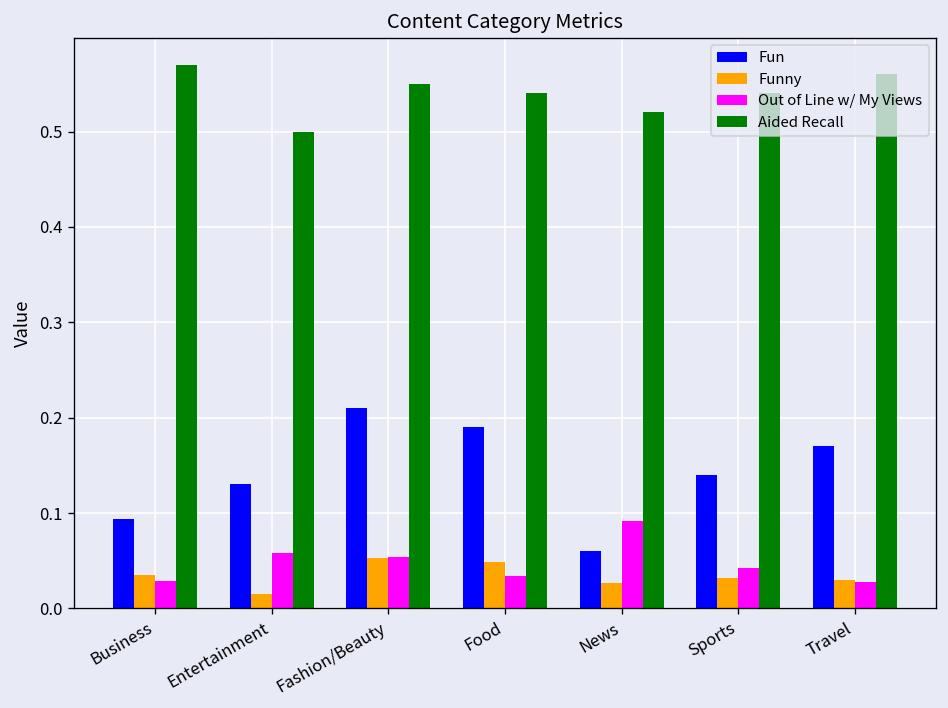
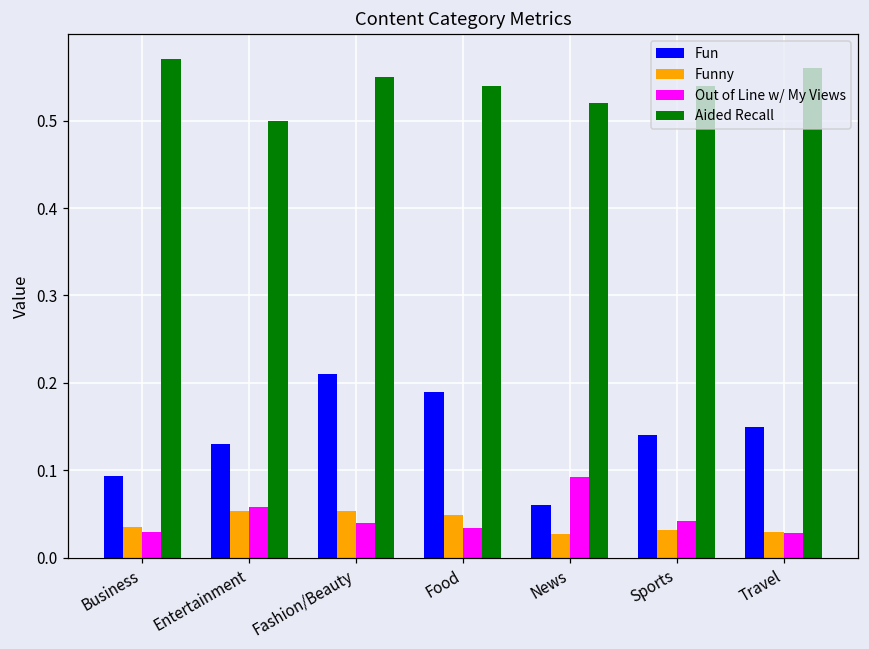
Funny, Entertainment: 0.02 -> 0.05
Out of Line w/ My Views, Fashion/Beauty: 0.05 -> 0.04
Fun, Travel: 0.17 -> 0.15
